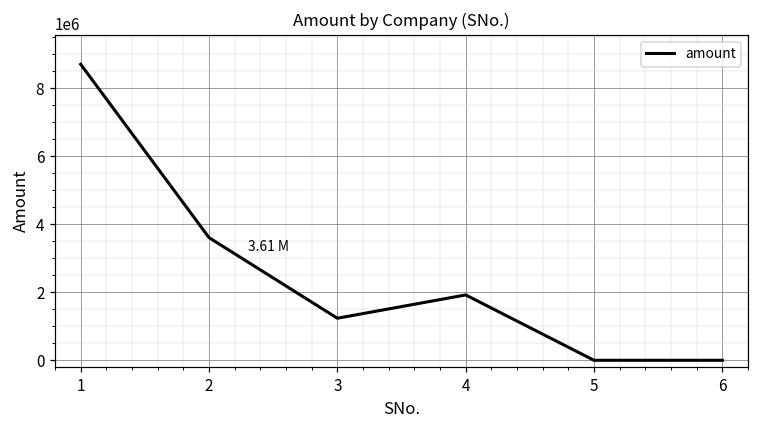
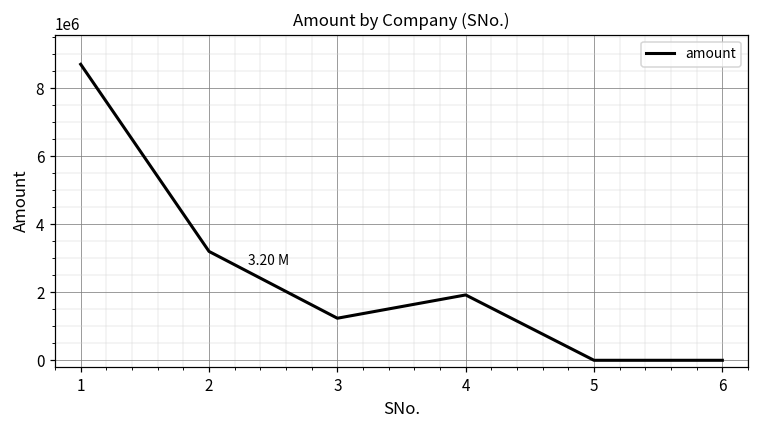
2: 3.61 -> 3.20
